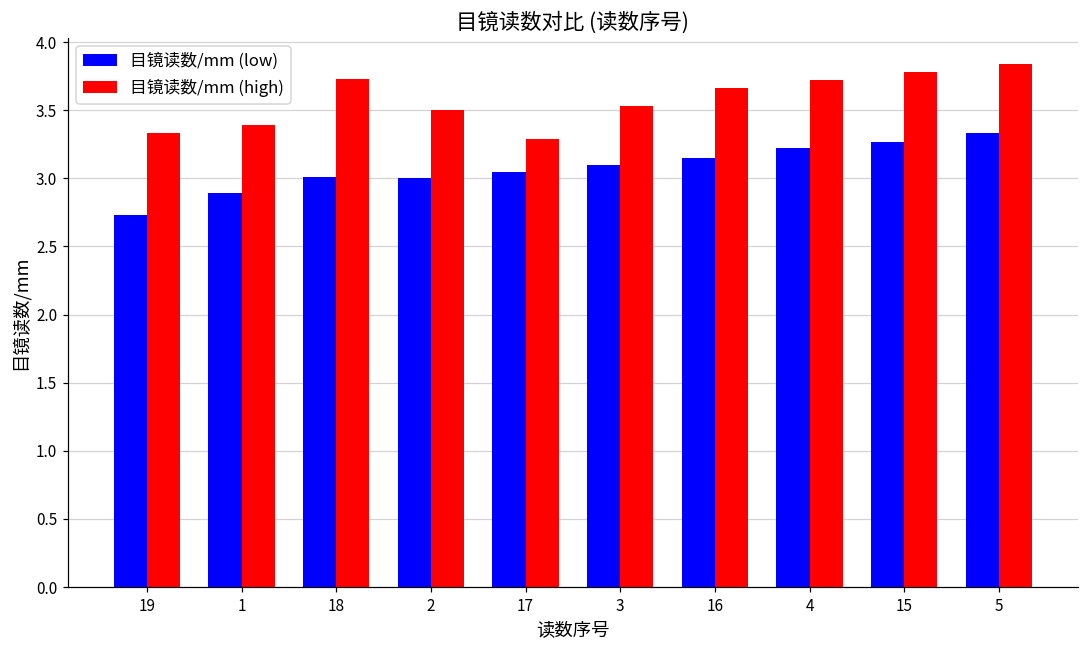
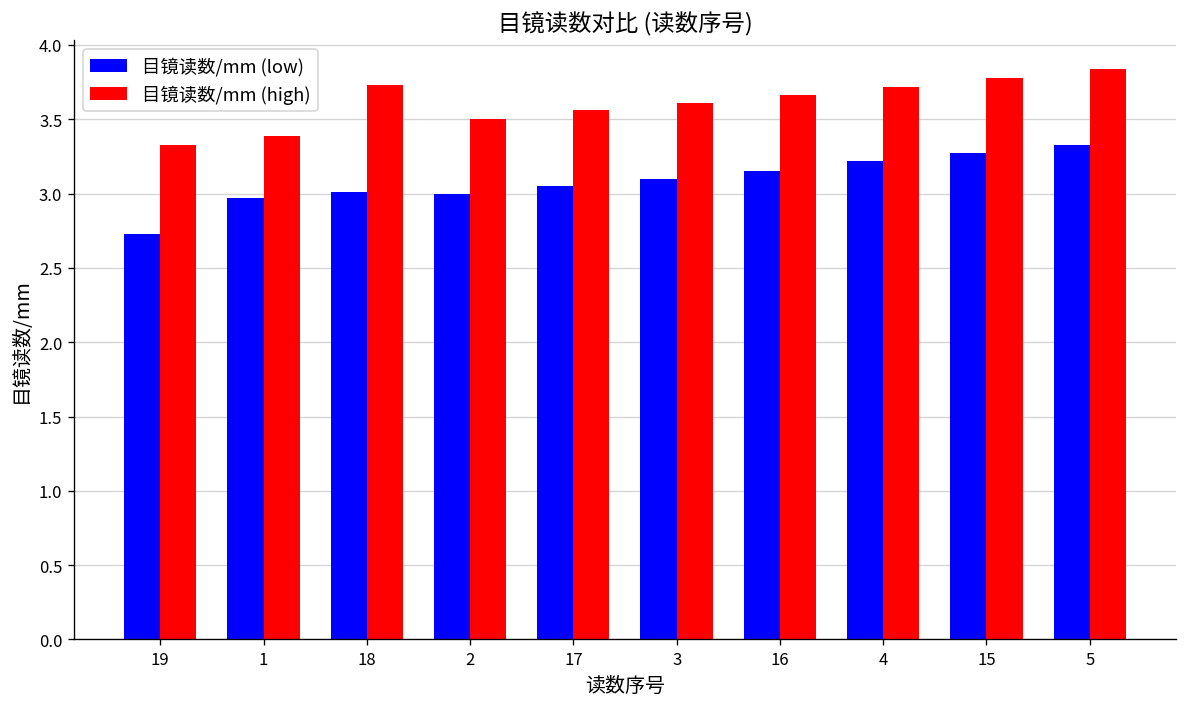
目镜读数/mm (low), 1: 2.89 -> 2.97
目镜读数/mm (high), 17: 3.29 -> 3.56
目镜读数/mm (high), 3: 3.53 -> 3.61
